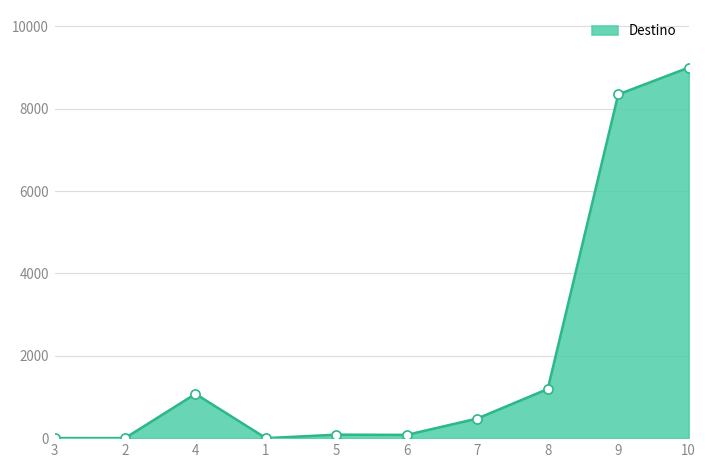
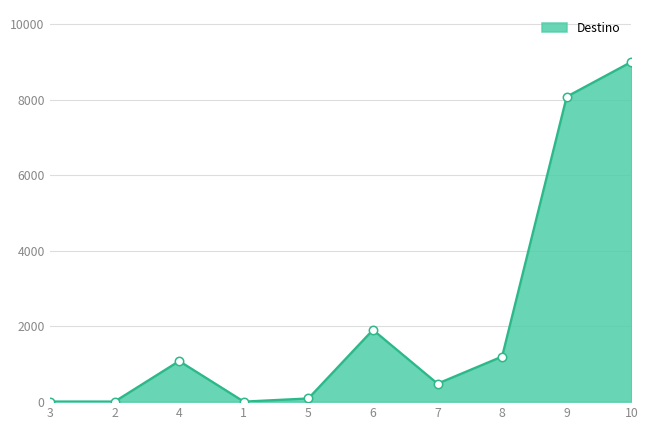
6: 100 -> 1900
9: 8300 -> 8100
